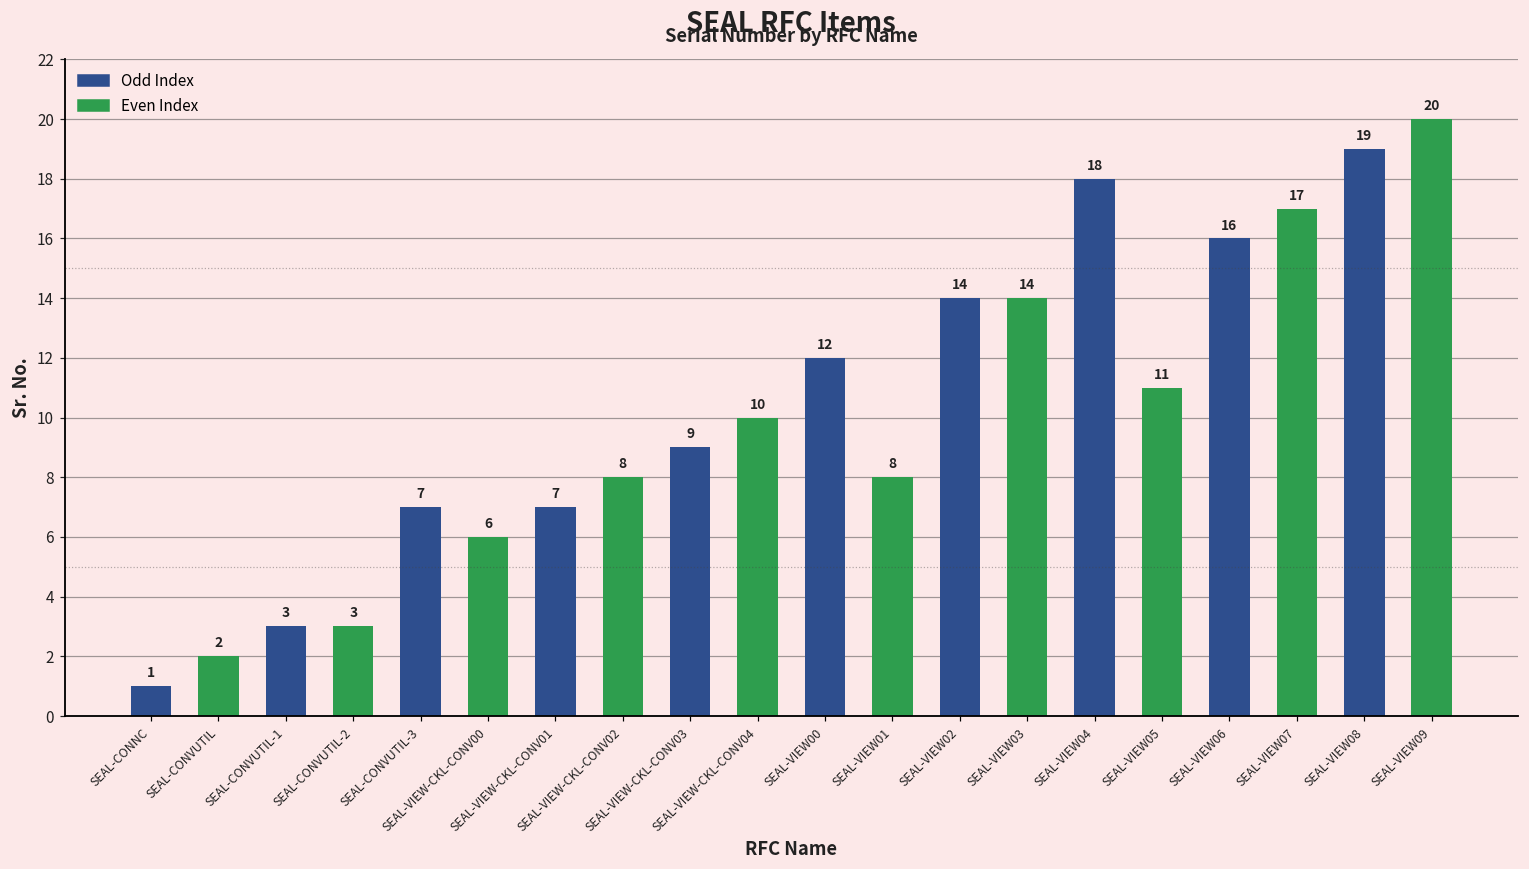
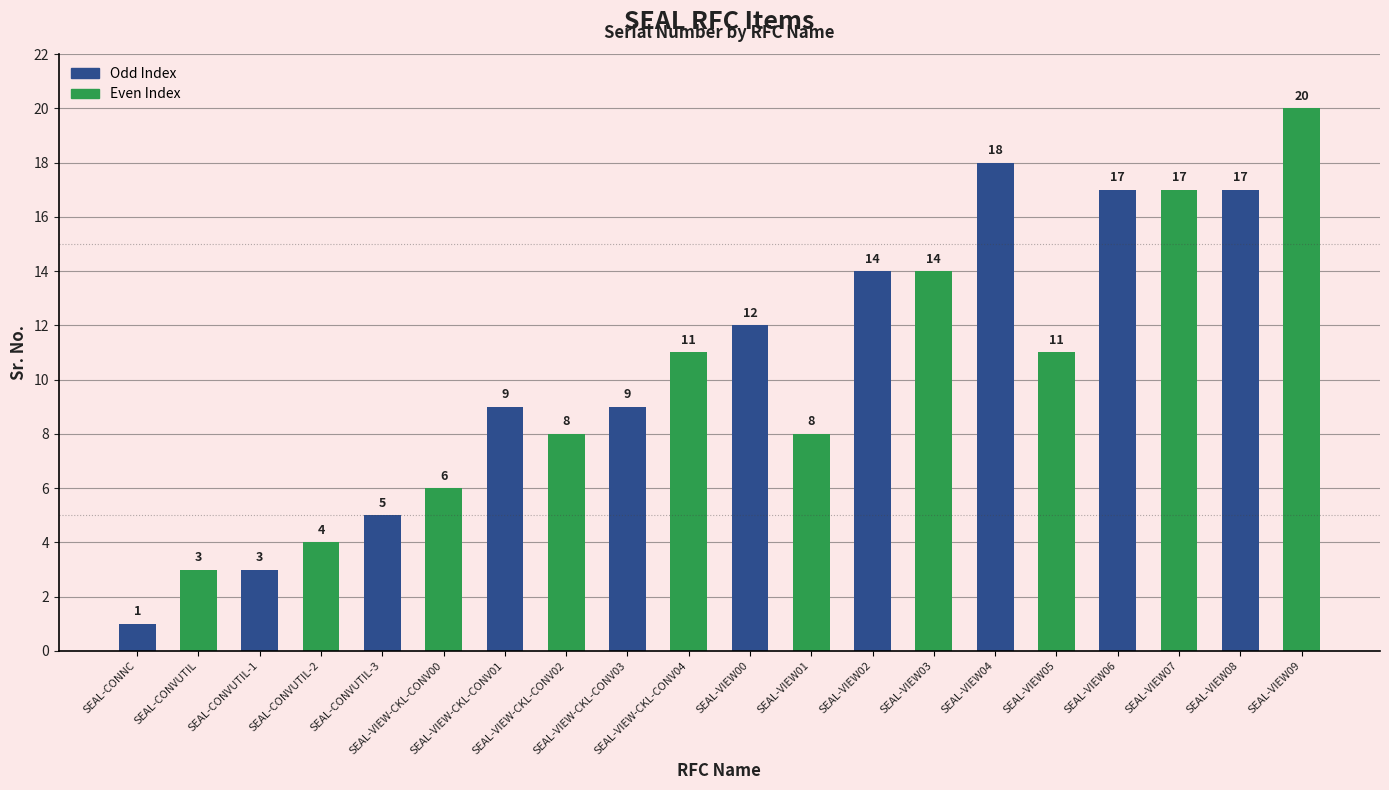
SEAL-CONVUTIL: 2 -> 3
SEAL-CONVUTIL-2: 3 -> 4
SEAL-CONVUTIL-3: 7 -> 5
SEAL-VIEW-CKL-CONV01: 7 -> 9
SEAL-VIEW-CKL-CONV04: 10 -> 11
SEAL-VIEW06: 16 -> 17
SEAL-VIEW08: 19 -> 17
